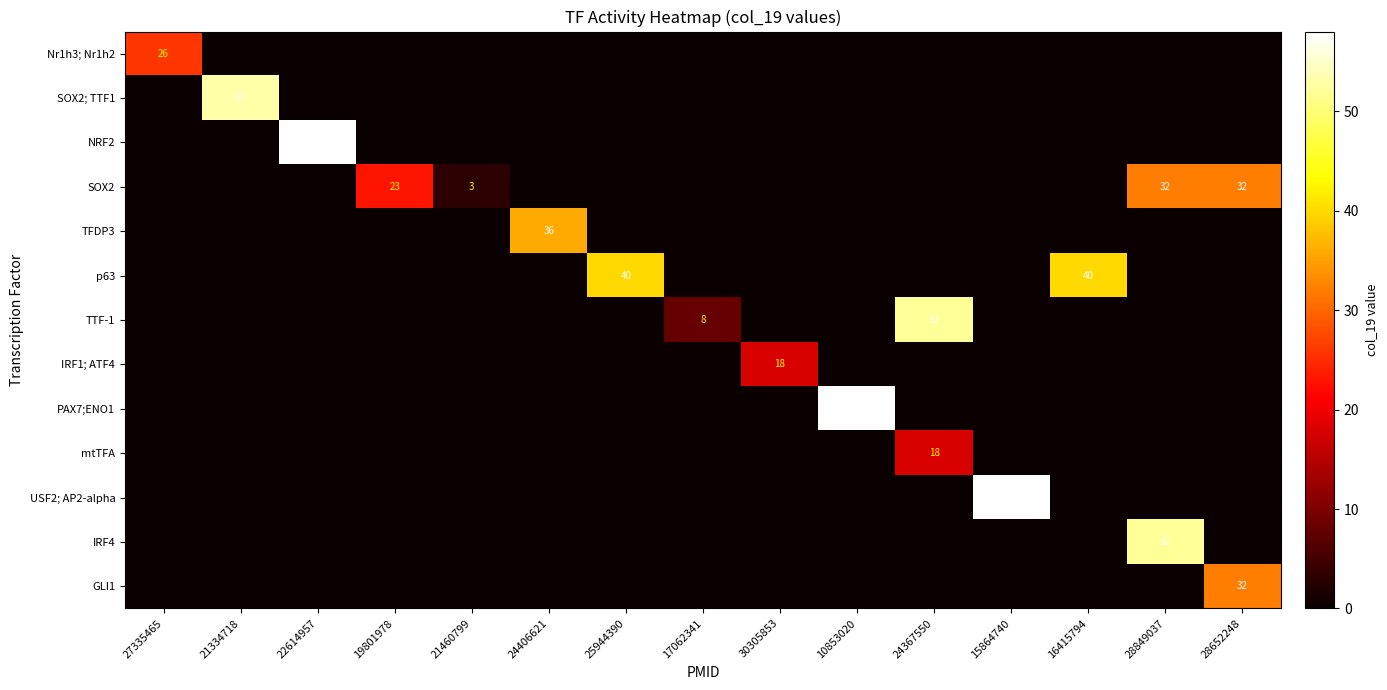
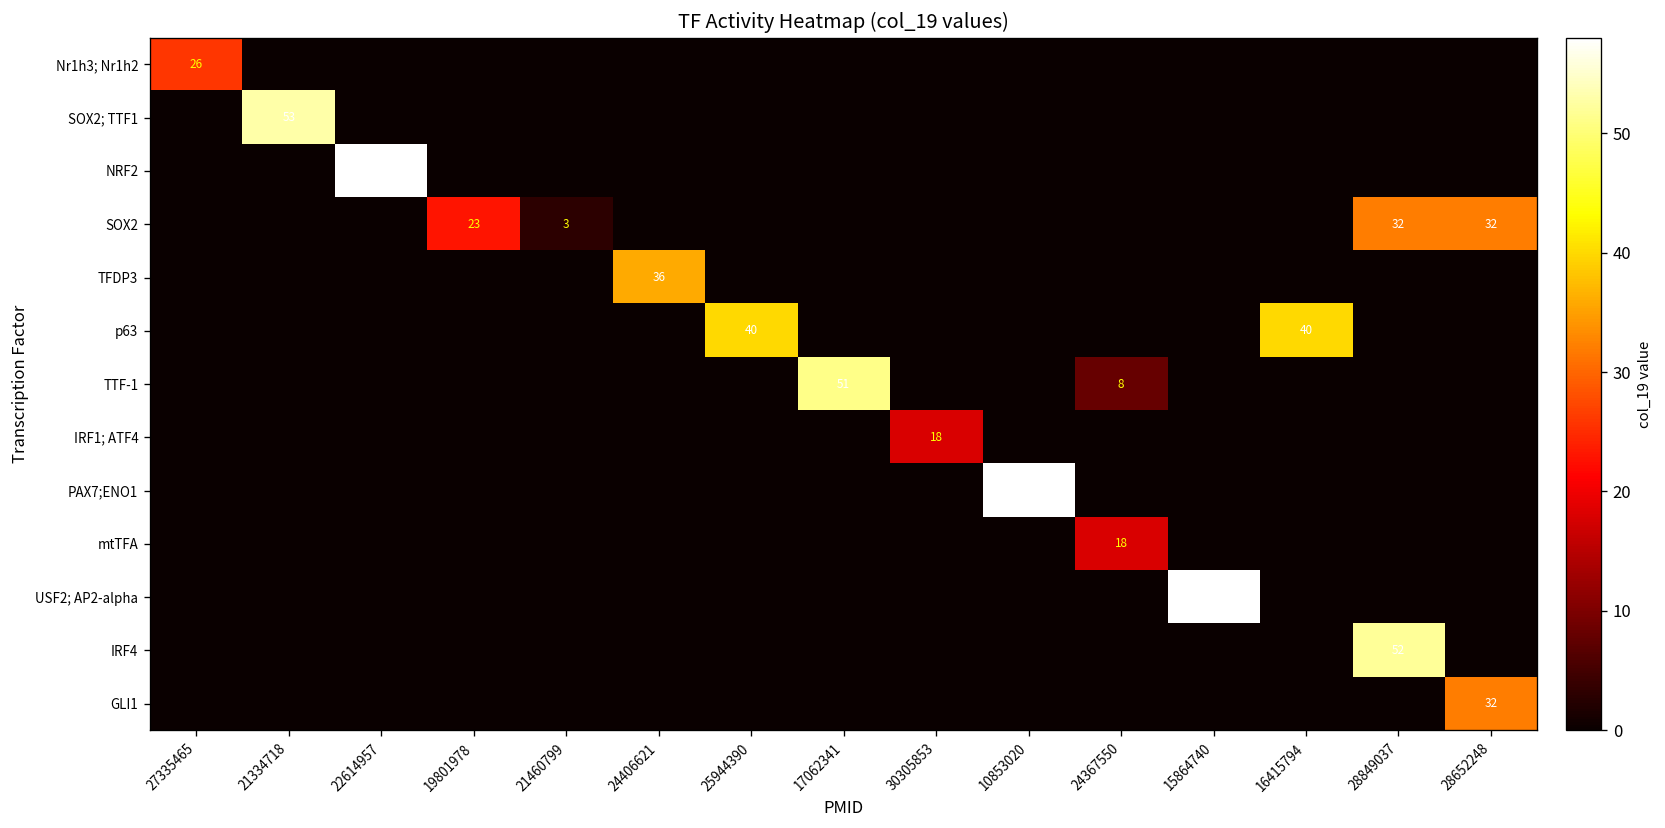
TTF-1, 17062341: 8 -> 51
TTF-1, 24367550: 52 -> 8
